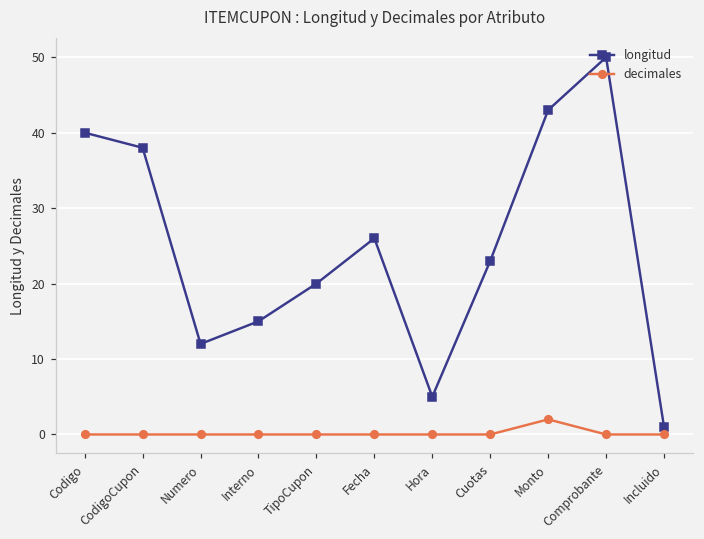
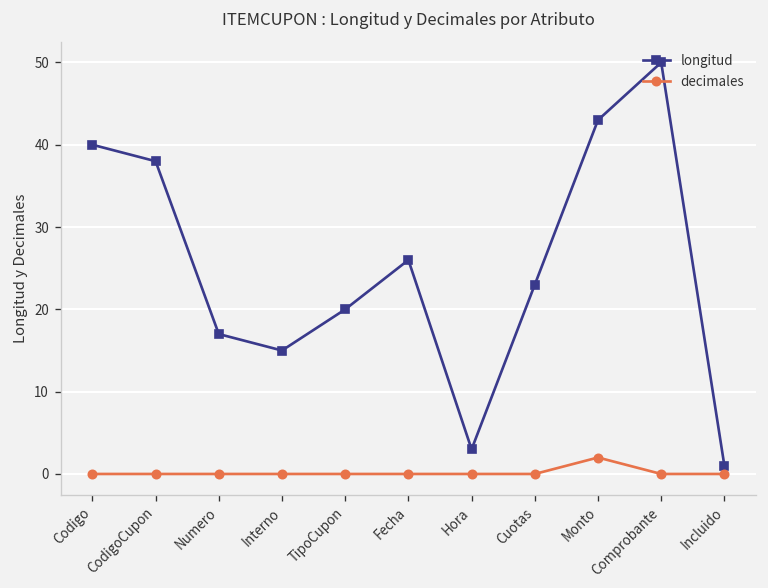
longitud, Numero: 12 -> 17
longitud, Hora: 5 -> 3
